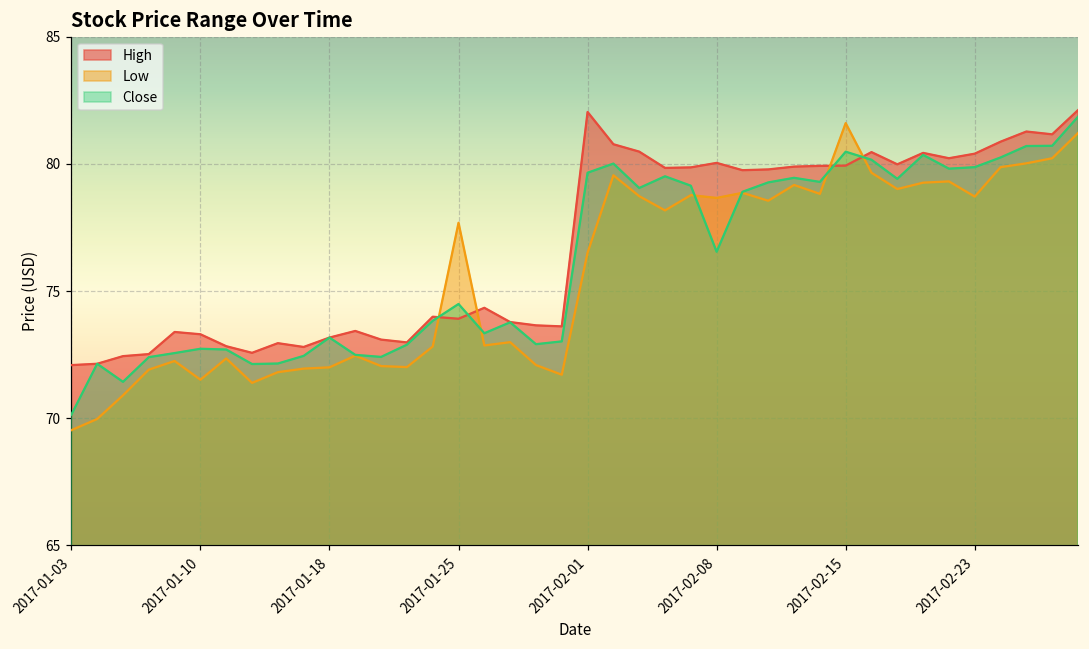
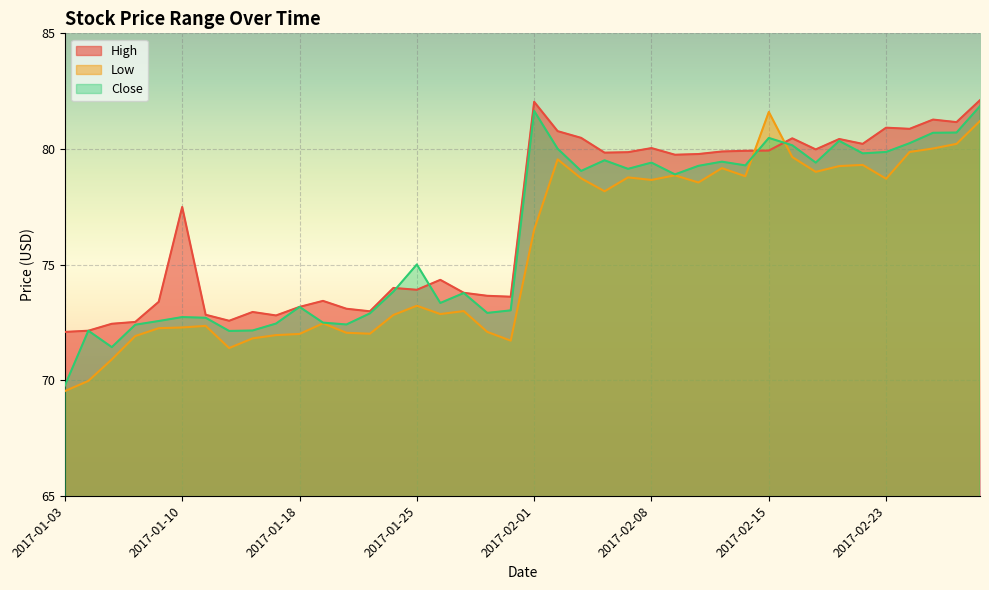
Close, 2017-01-03: 70.1 -> 69.8
High, 2017-01-10: 73.3 -> 77.5
Low, 2017-01-10: 71.5 -> 72.3
Low, 2017-01-25: 77.7 -> 73.2
Close, 2017-01-25: 74.5 -> 75.0
Close, 2017-02-01: 79.7 -> 81.6
Close, 2017-02-08: 76.5 -> 79.4
High, 2017-02-23: 80.4 -> 80.9
